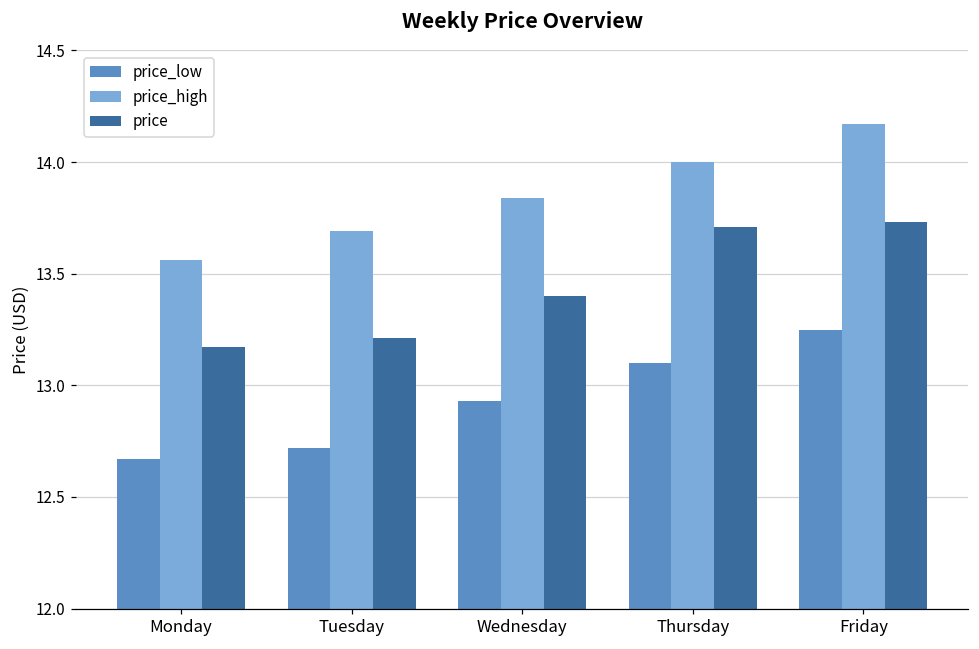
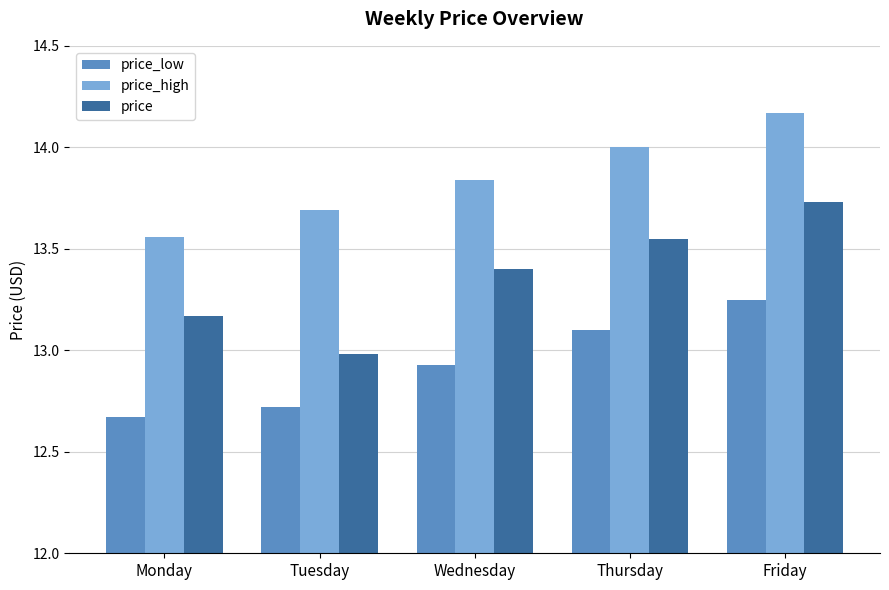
price, Tuesday: 13.21 -> 12.98
price, Thursday: 13.71 -> 13.55
